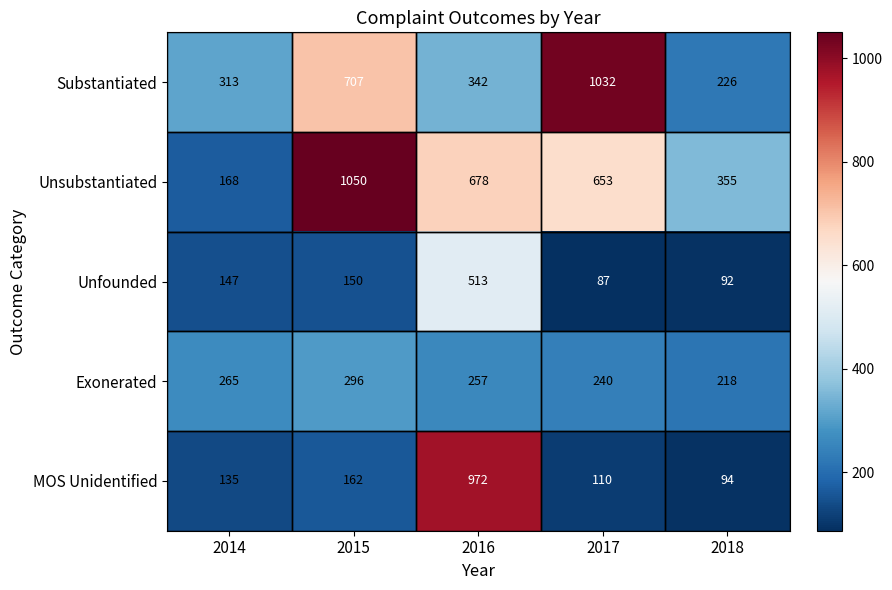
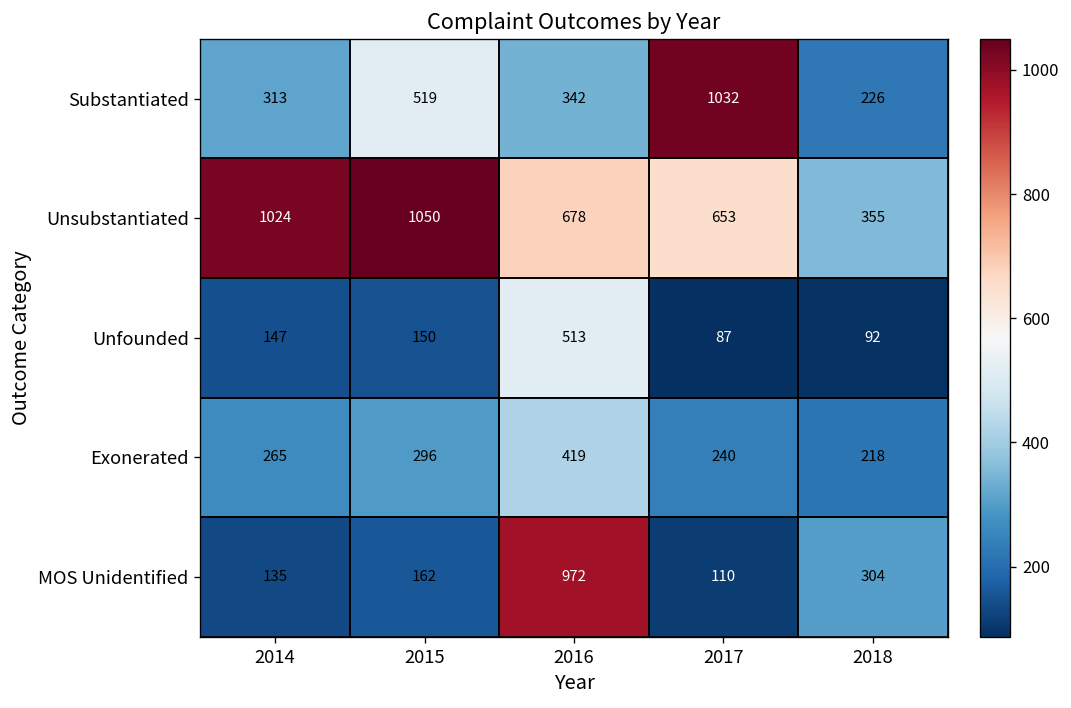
Substantiated, 2015: 707 -> 519
Unsubstantiated, 2014: 168 -> 1024
Exonerated, 2016: 257 -> 419
MOS Unidentified, 2018: 94 -> 304
